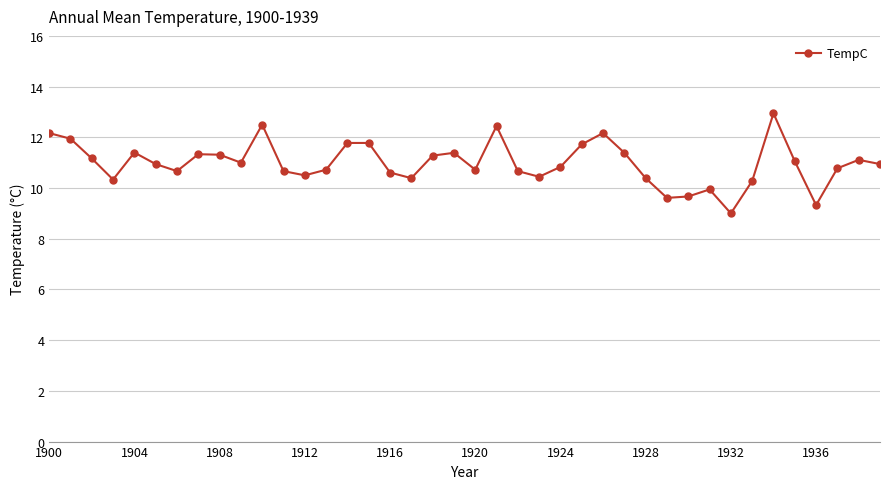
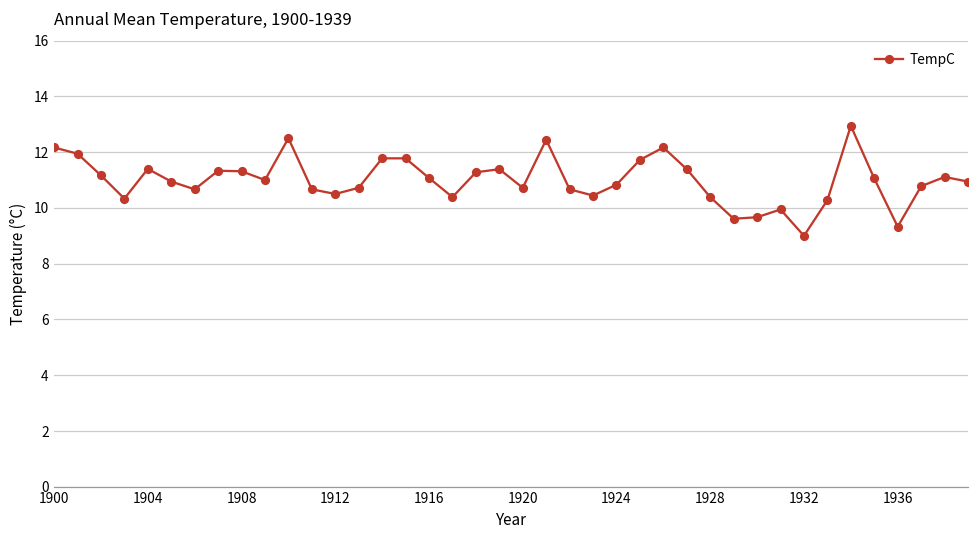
1916: 10.6 -> 11.1
